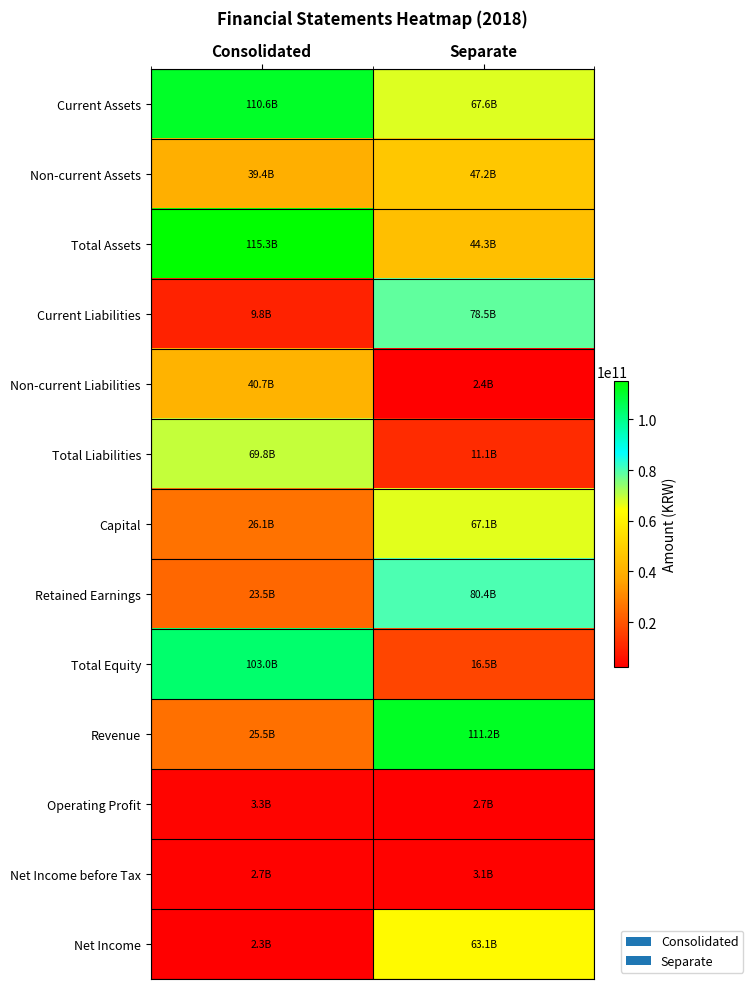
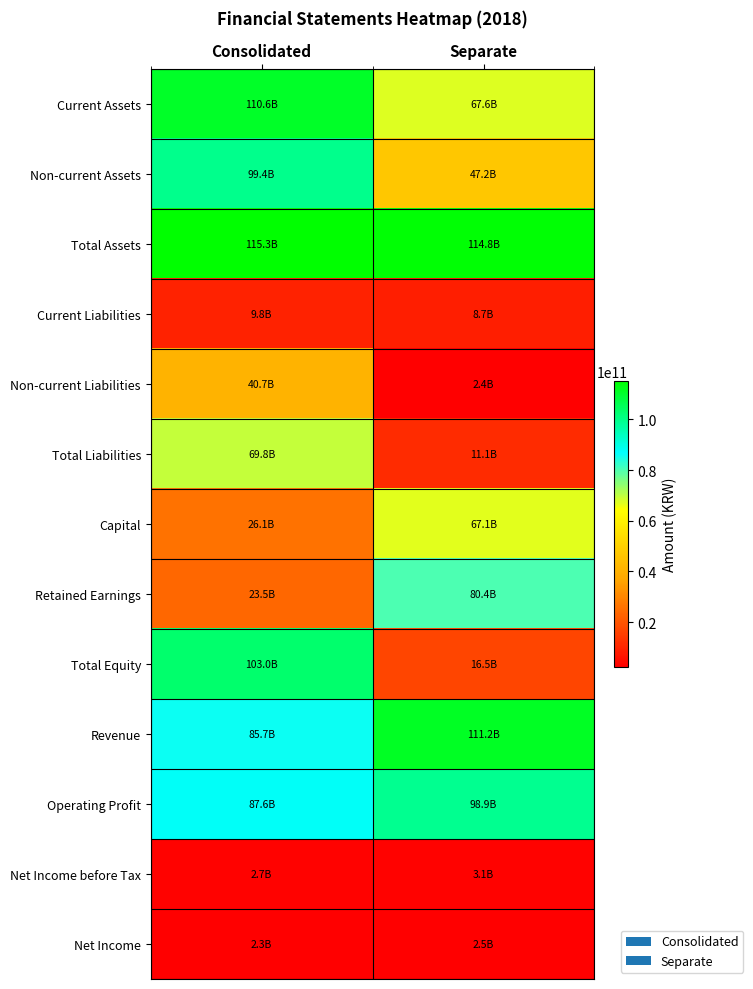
Non-current Assets, Consolidated: 39.4B -> 99.4B
Total Assets, Separate: 44.3B -> 114.8B
Current Liabilities, Separate: 78.5B -> 8.7B
Revenue, Consolidated: 25.5B -> 85.7B
Operating Profit, Consolidated: 3.3B -> 87.6B
Operating Profit, Separate: 2.7B -> 98.9B
Net Income, Separate: 63.1B -> 2.5B
